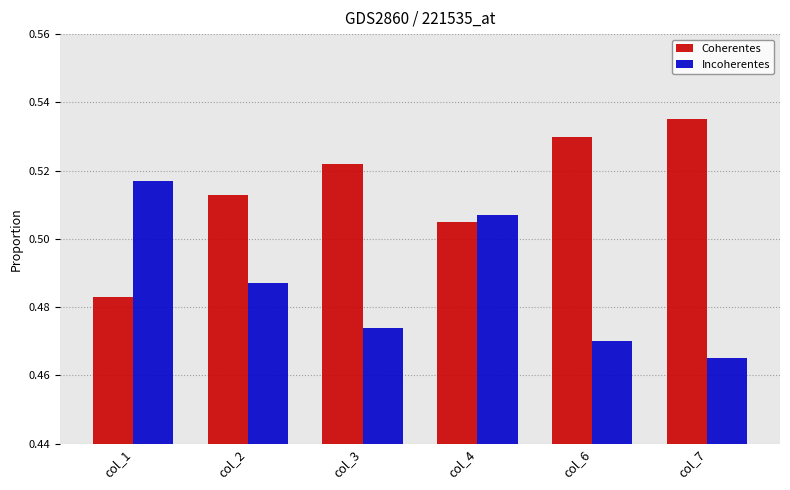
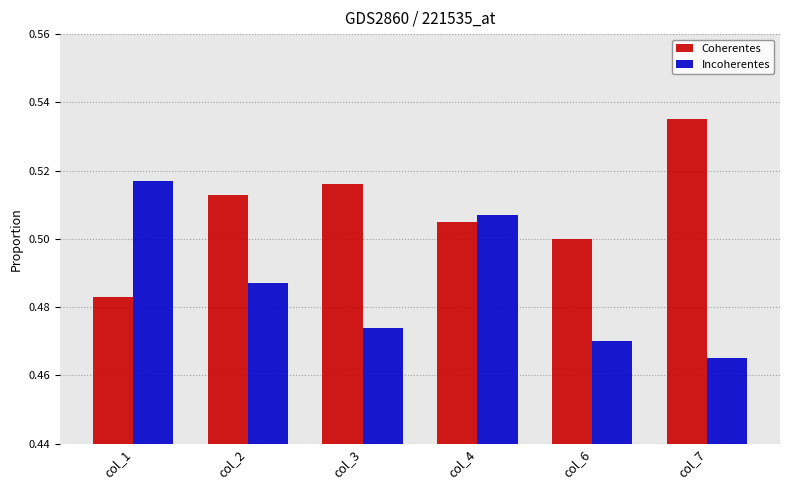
Coherentes, col_3: 0.522 -> 0.516
Coherentes, col_6: 0.53 -> 0.50
